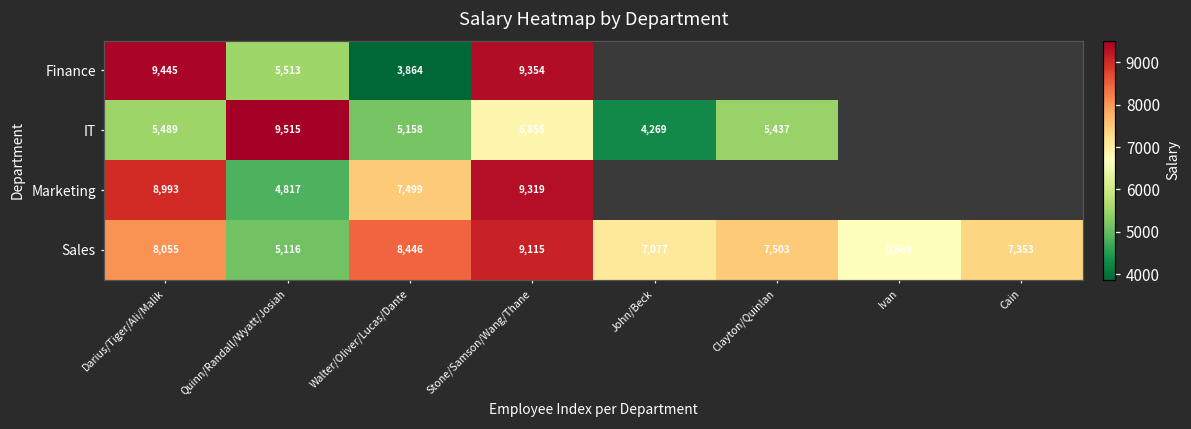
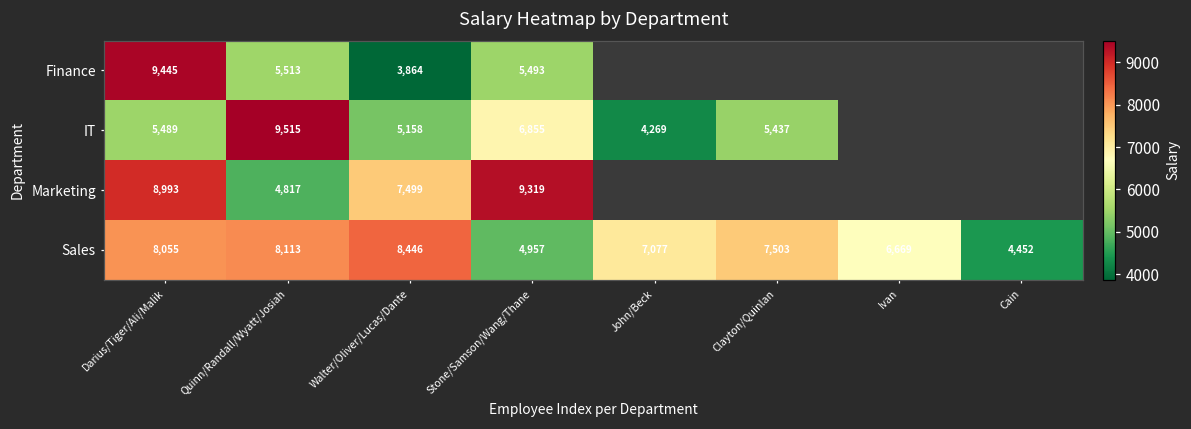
Finance, Stone/Samson/Wang/Thane: 9,354 -> 5,493
Sales, Quinn/Randall/Wyatt/Josiah: 5,116 -> 8,113
Sales, Stone/Samson/Wang/Thane: 9,115 -> 4,957
Sales, Cain: 7,353 -> 4,452
